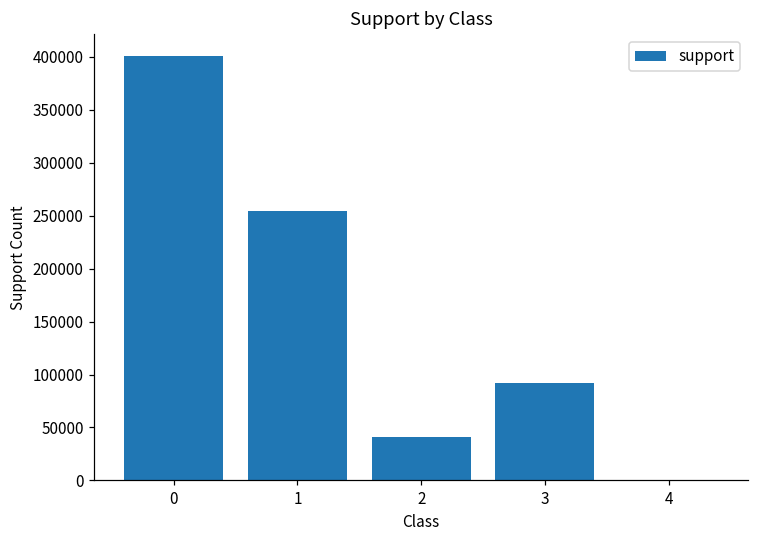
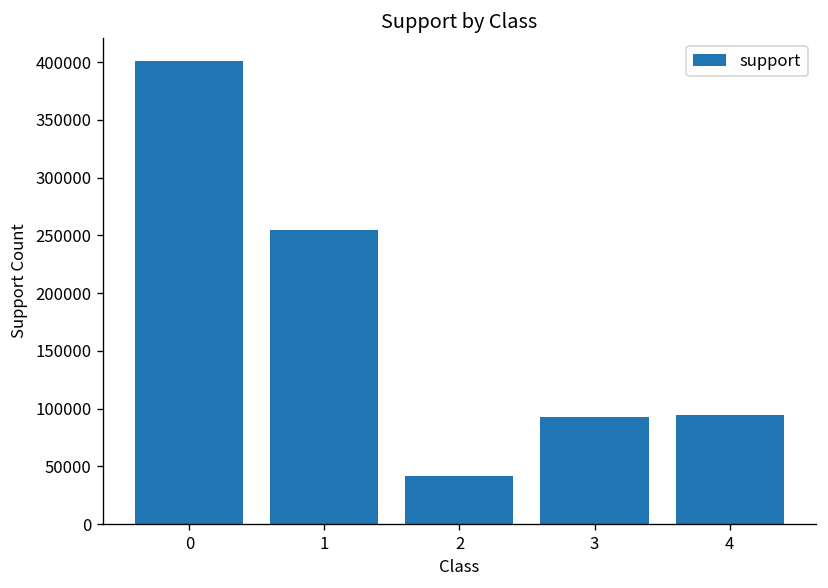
4: 0 -> 90000
